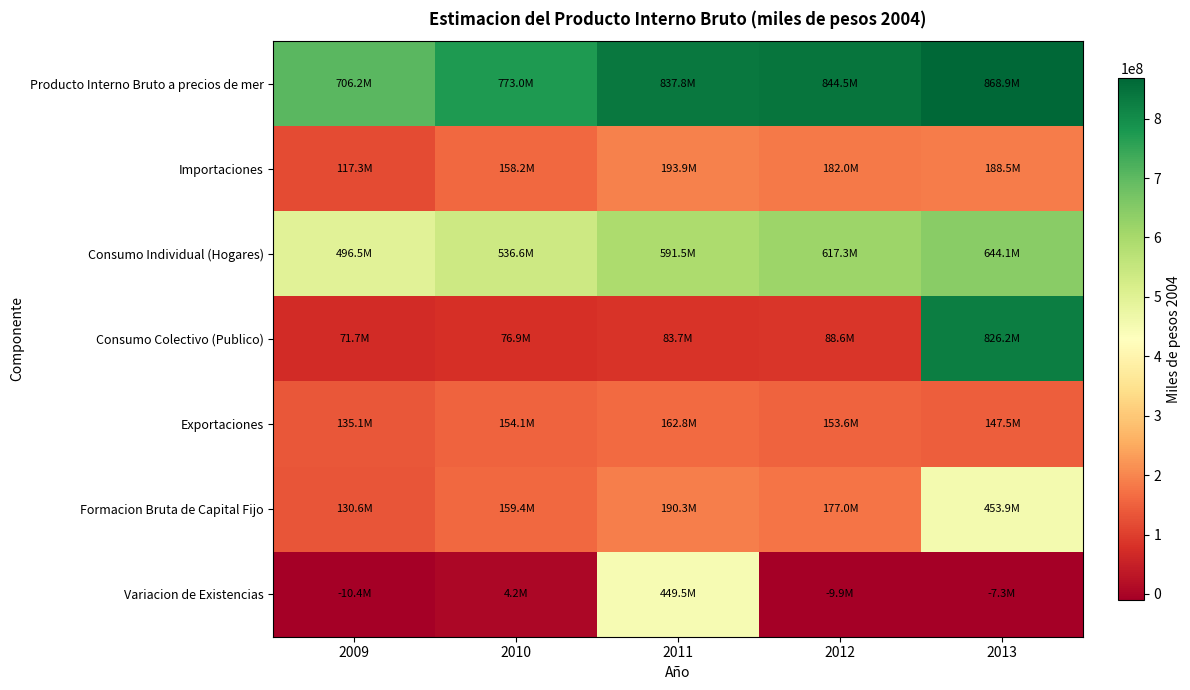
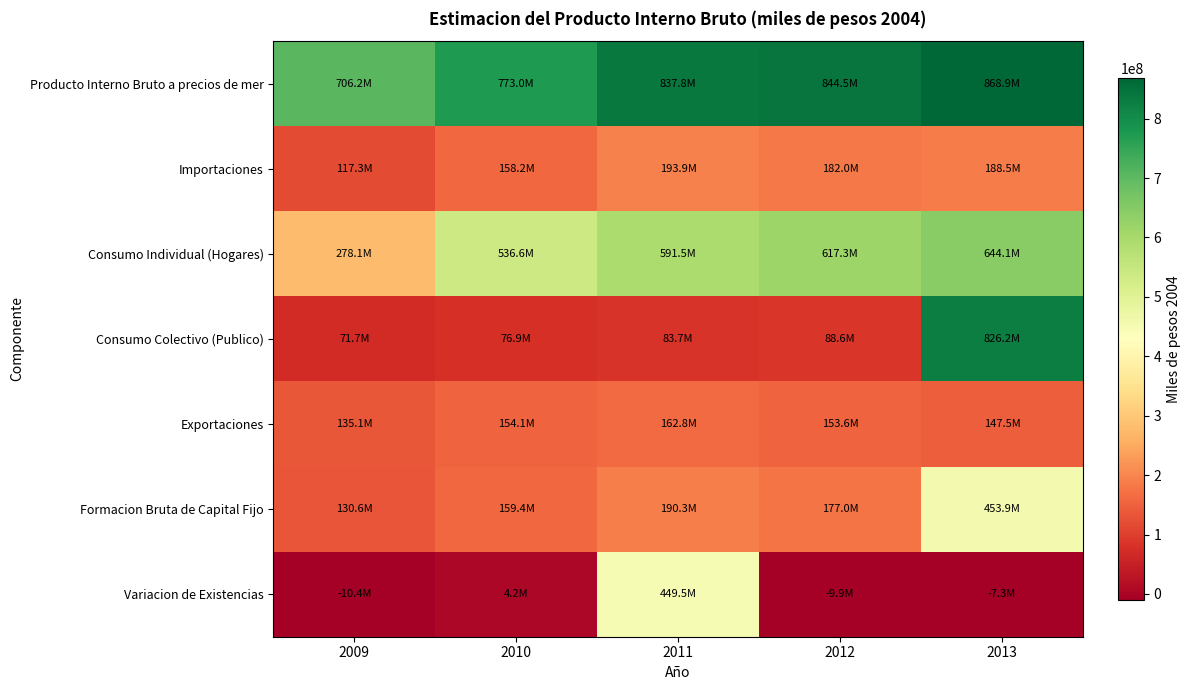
Consumo Individual (Hogares), 2009: 496.5M -> 278.1M
